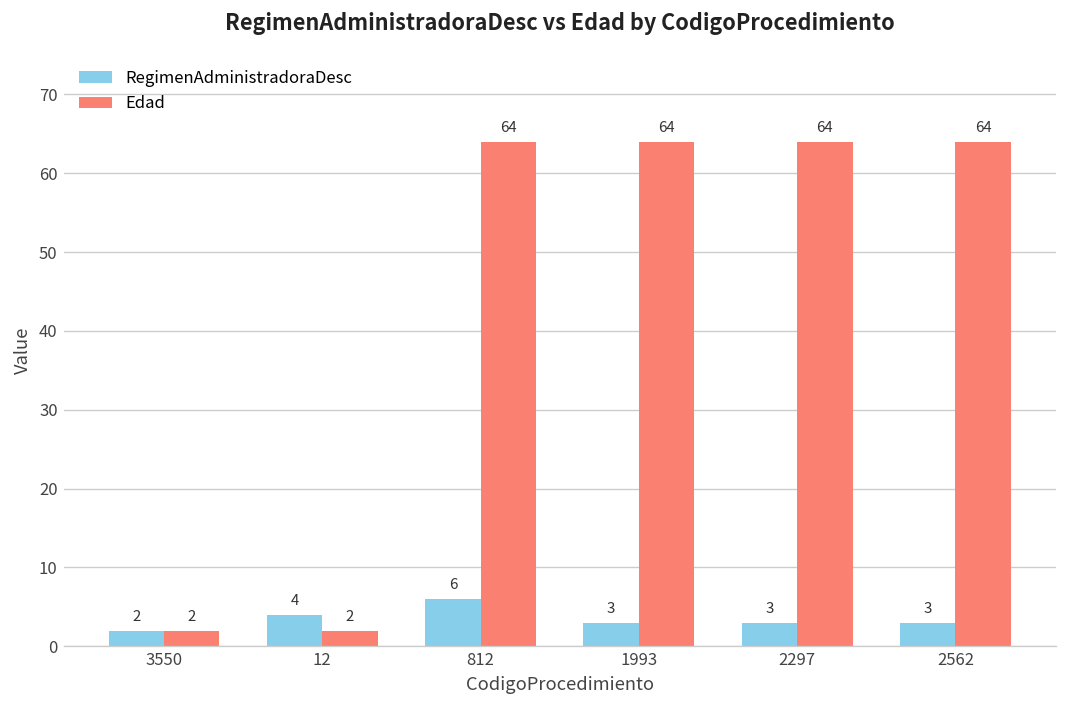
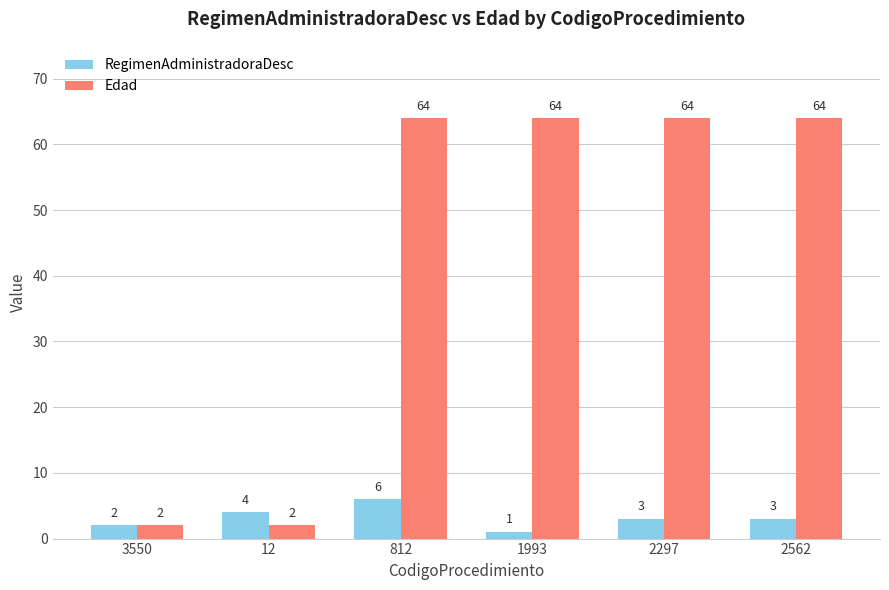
RegimenAdministradoraDesc, 1993: 3 -> 1
